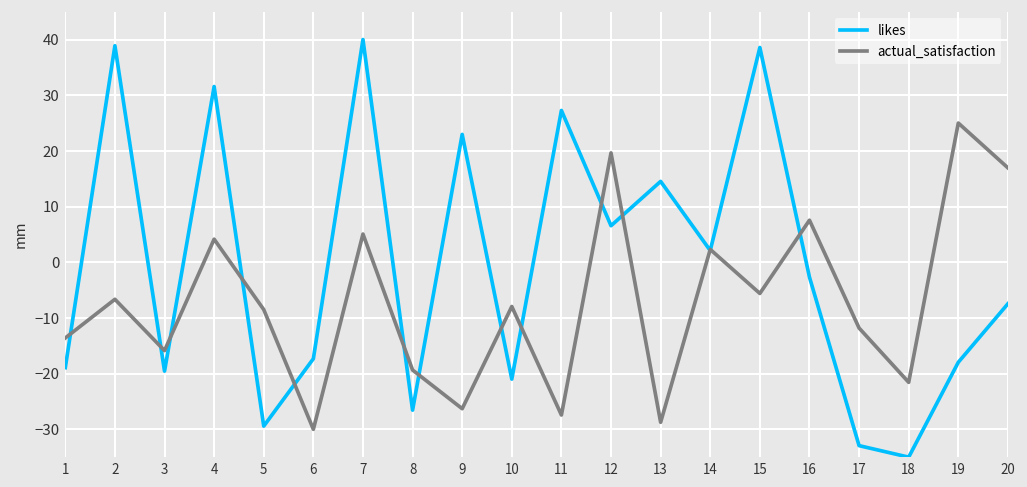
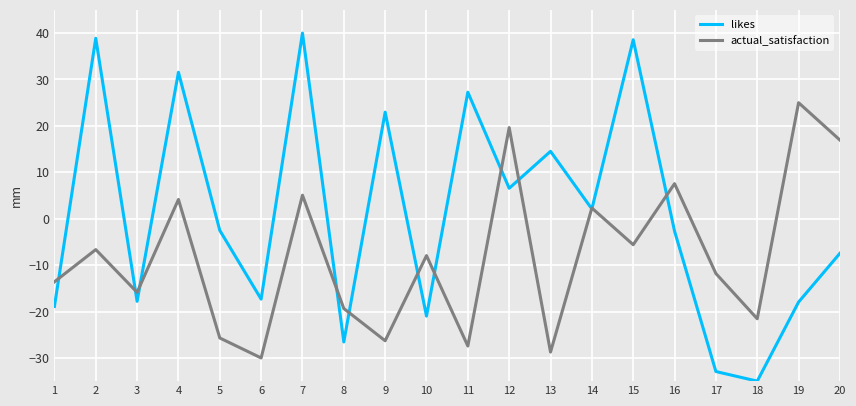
likes, 3: -20 -> -18
likes, 5: -29 -> -3
actual_satisfaction, 5: -8 -> -26
